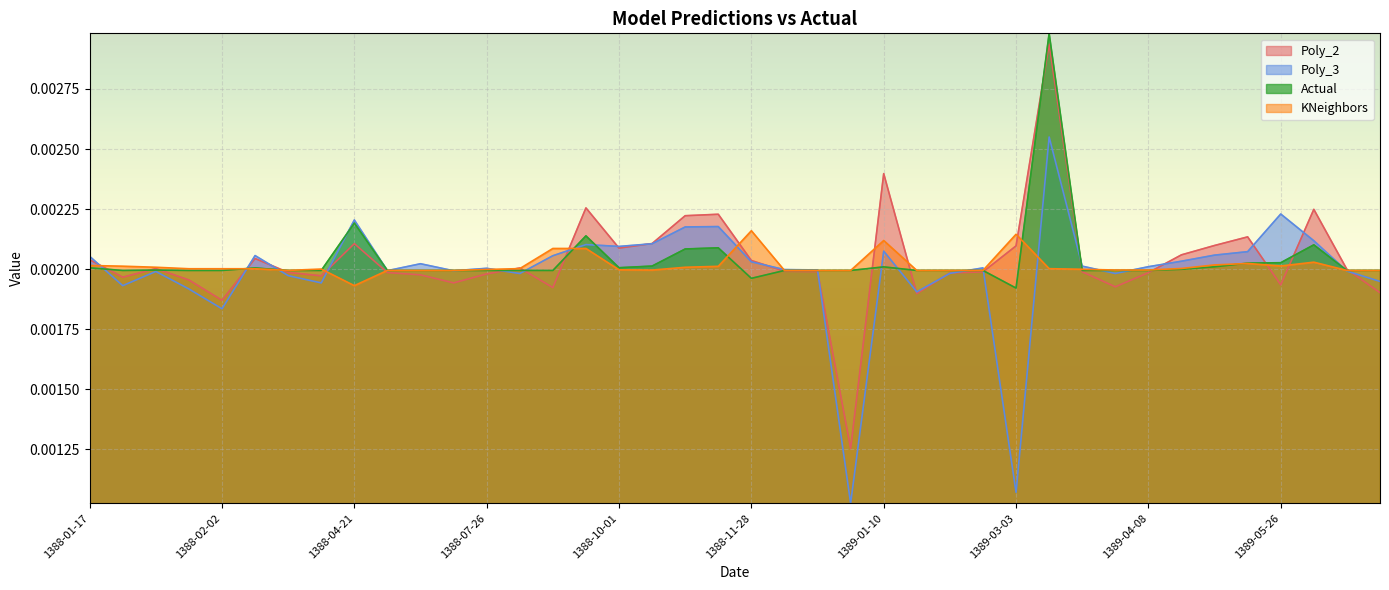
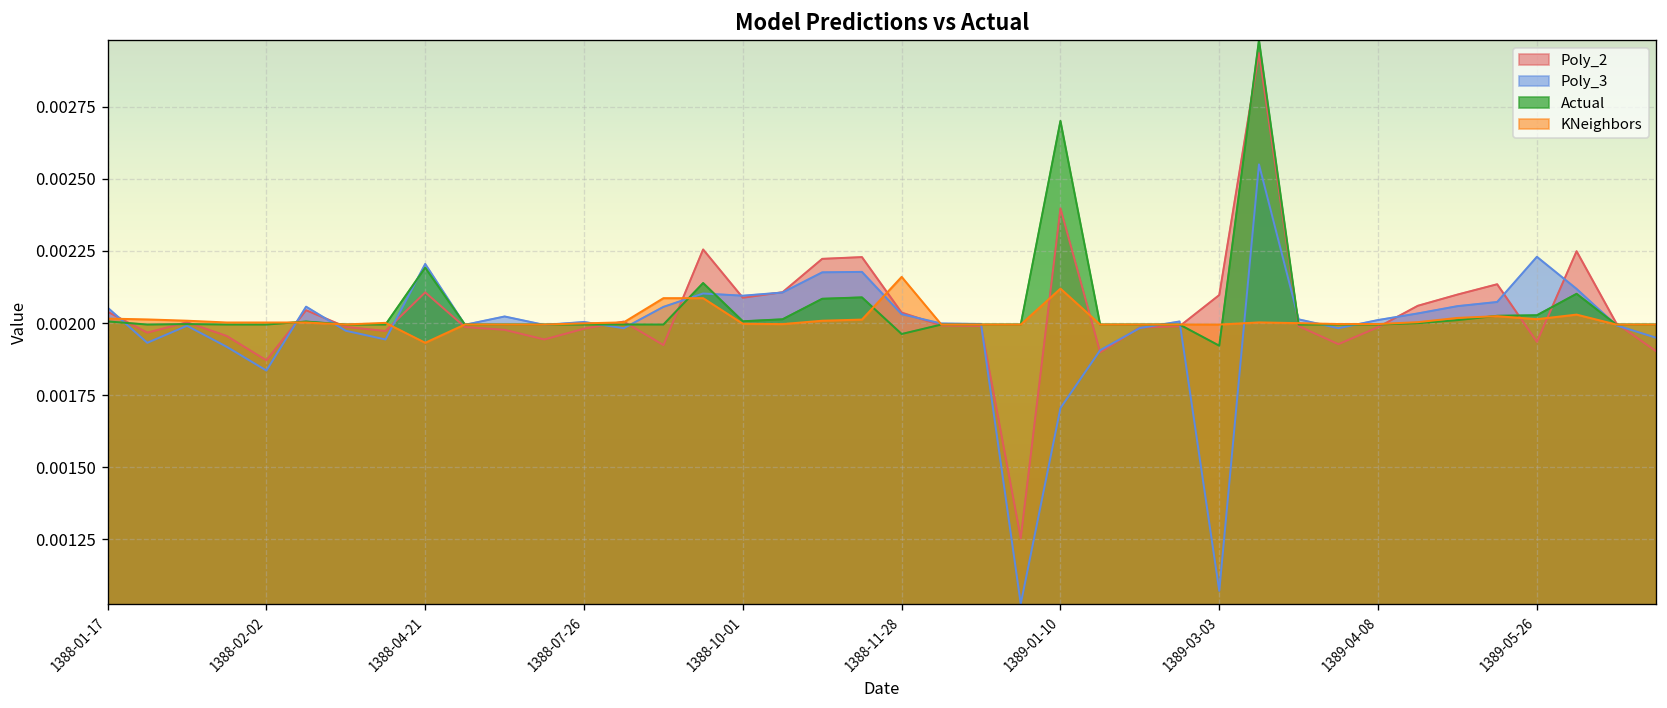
Poly_3, 1389-01-10: 0.00207 -> 0.00171
Actual, 1389-01-10: 0.00201 -> 0.00270
KNeighbors, 1389-03-03: 0.00215 -> 0.00199
